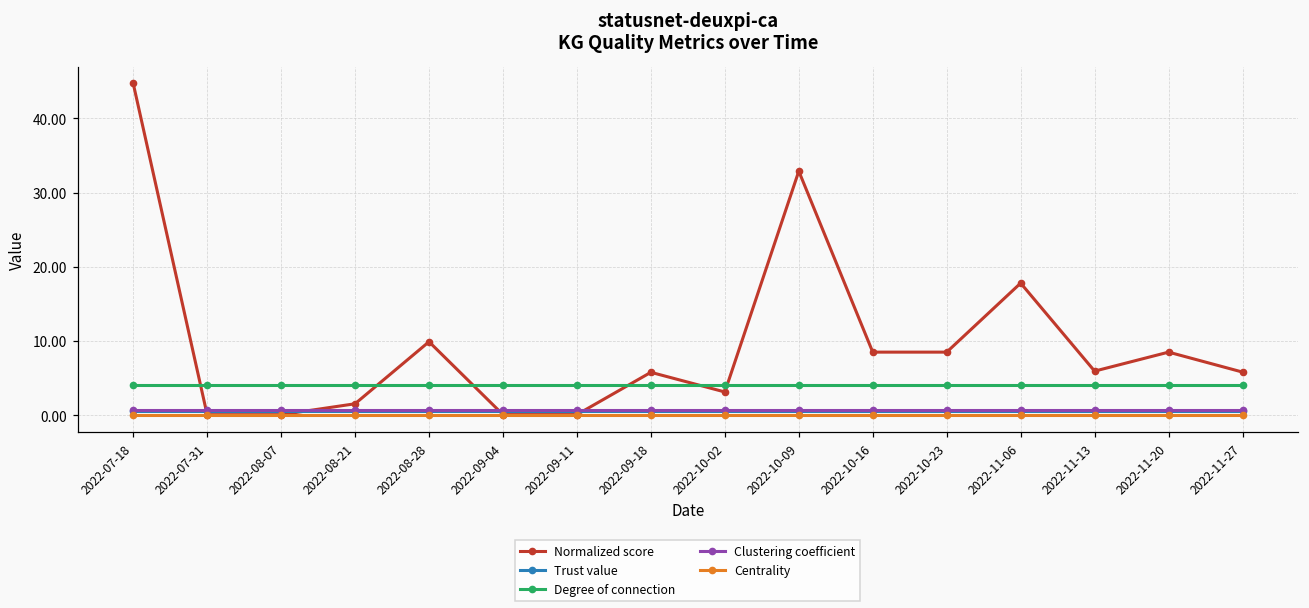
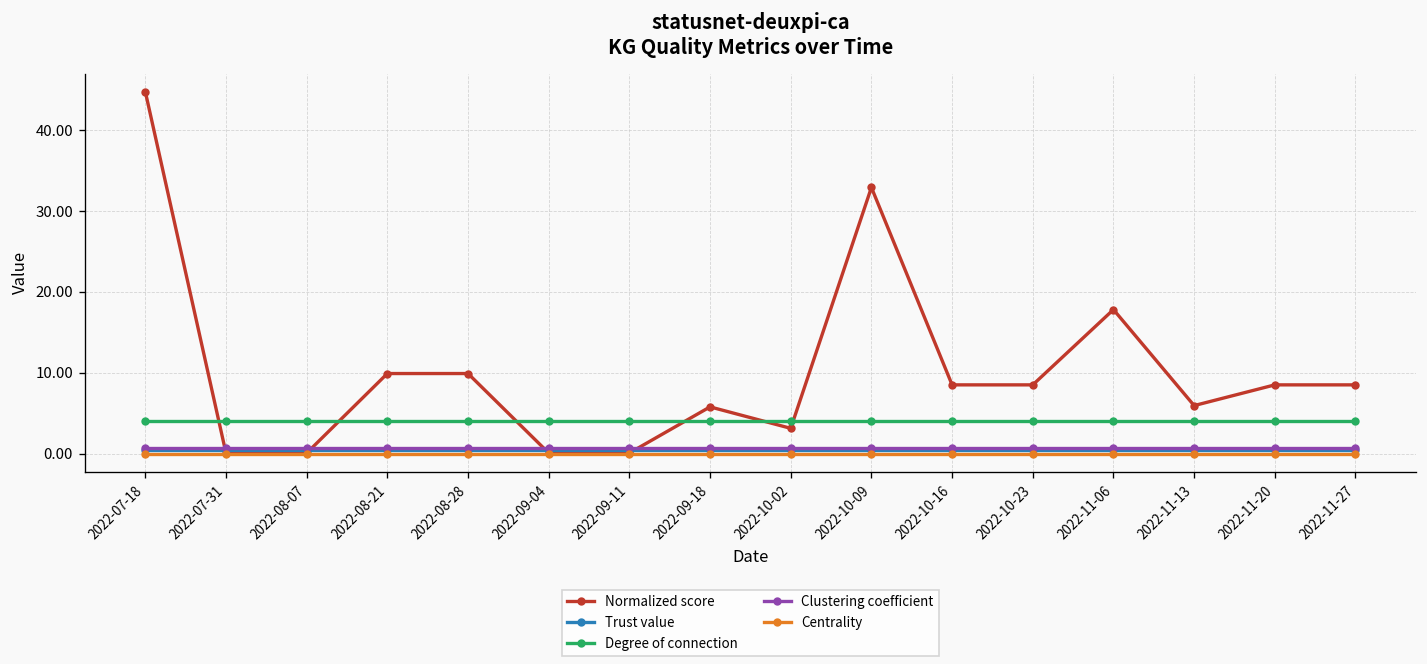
Normalized score, 2022-08-21: 2 -> 10
Normalized score, 2022-11-27: 6 -> 8
